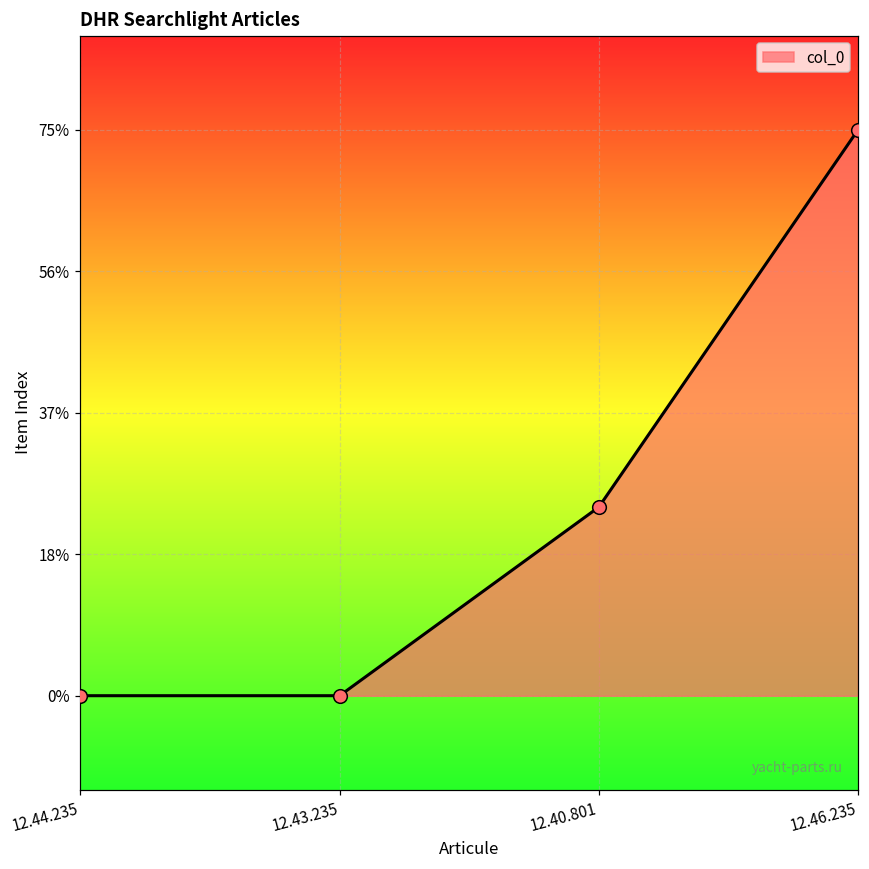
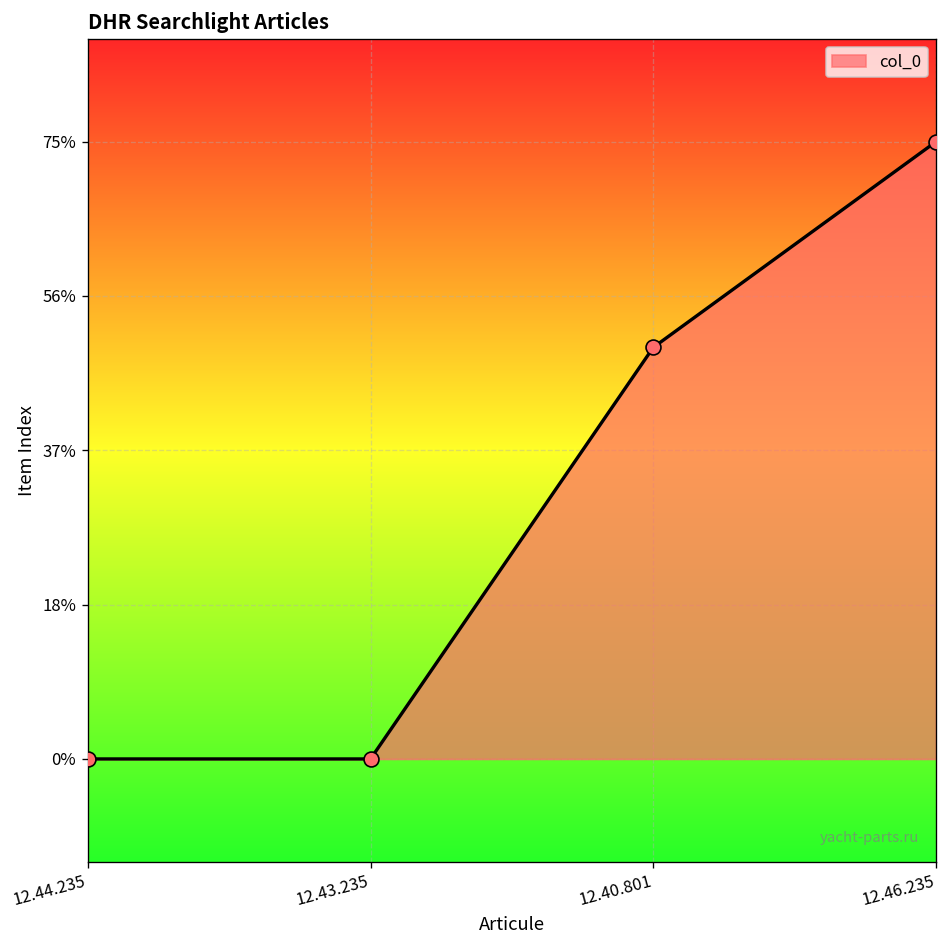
12.40.801: 25% -> 50%
